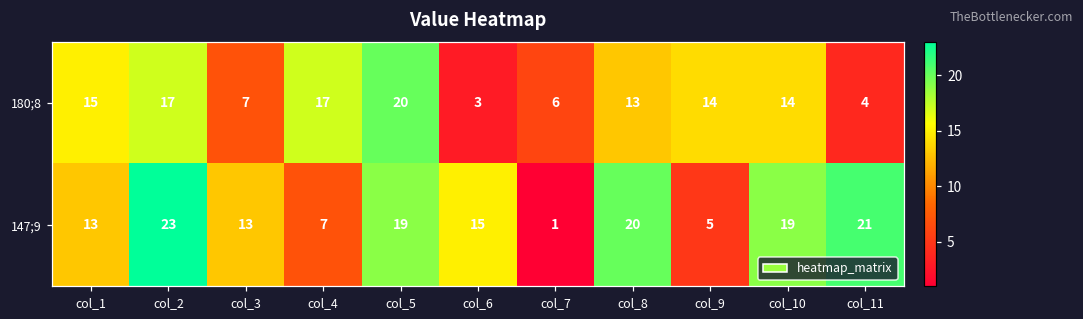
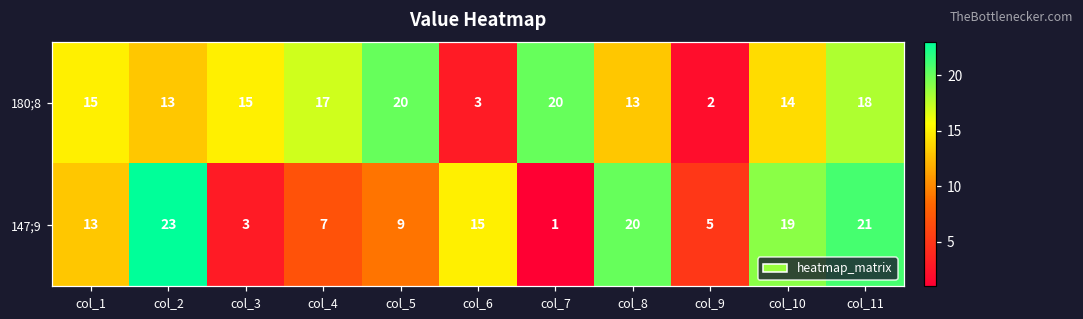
180;8, col_2: 17 -> 13
180;8, col_3: 7 -> 15
180;8, col_7: 6 -> 20
180;8, col_9: 14 -> 2
180;8, col_11: 4 -> 18
147;9, col_3: 13 -> 3
147;9, col_5: 19 -> 9
